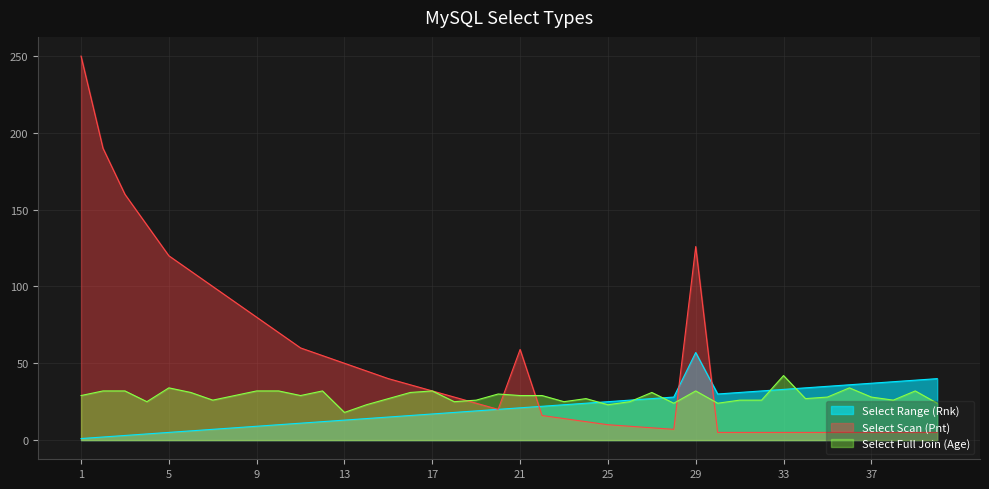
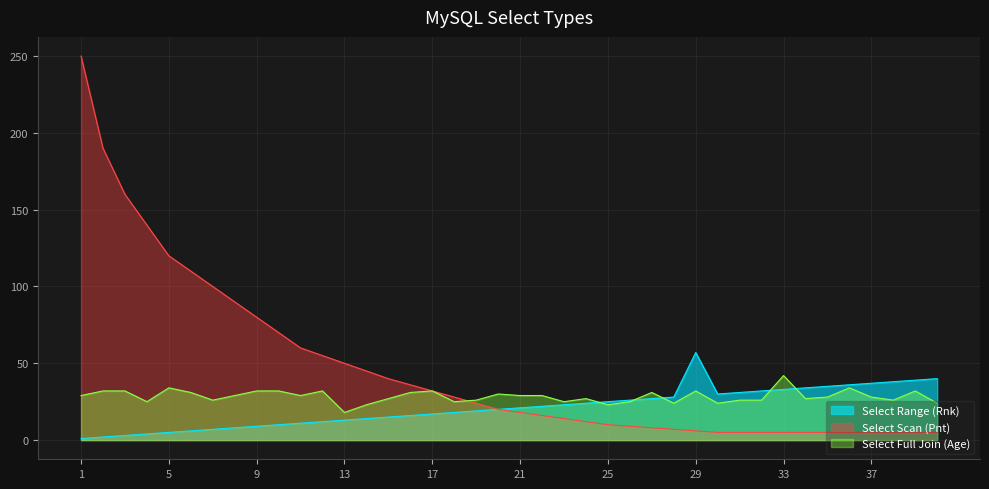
Select Scan (Pnt), 21: 59 -> 18
Select Scan (Pnt), 29: 126 -> 6
